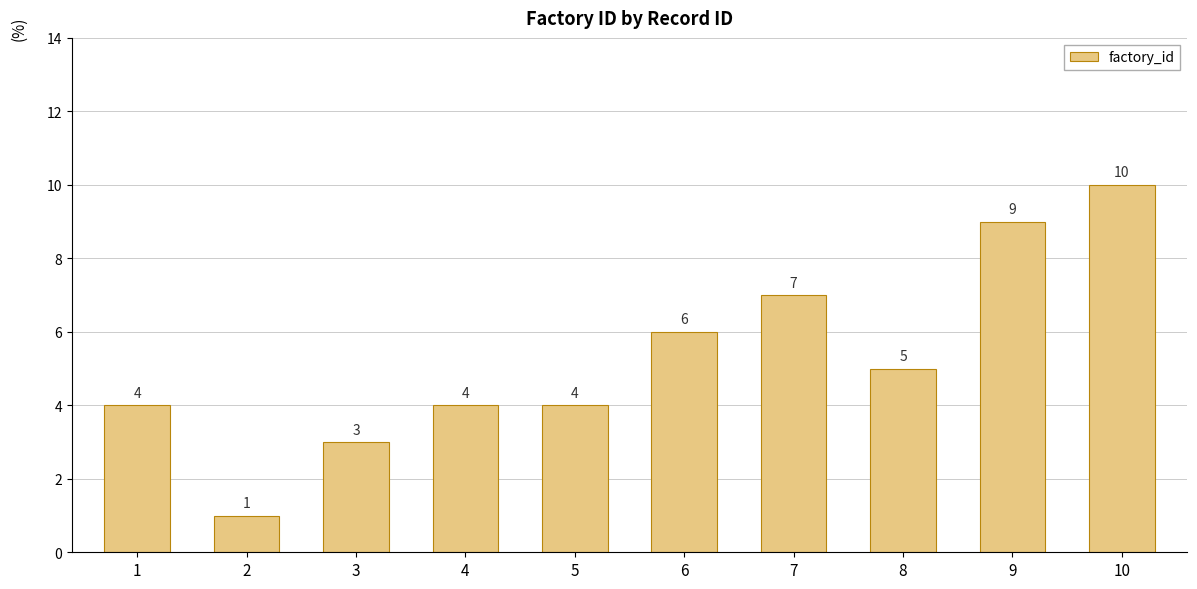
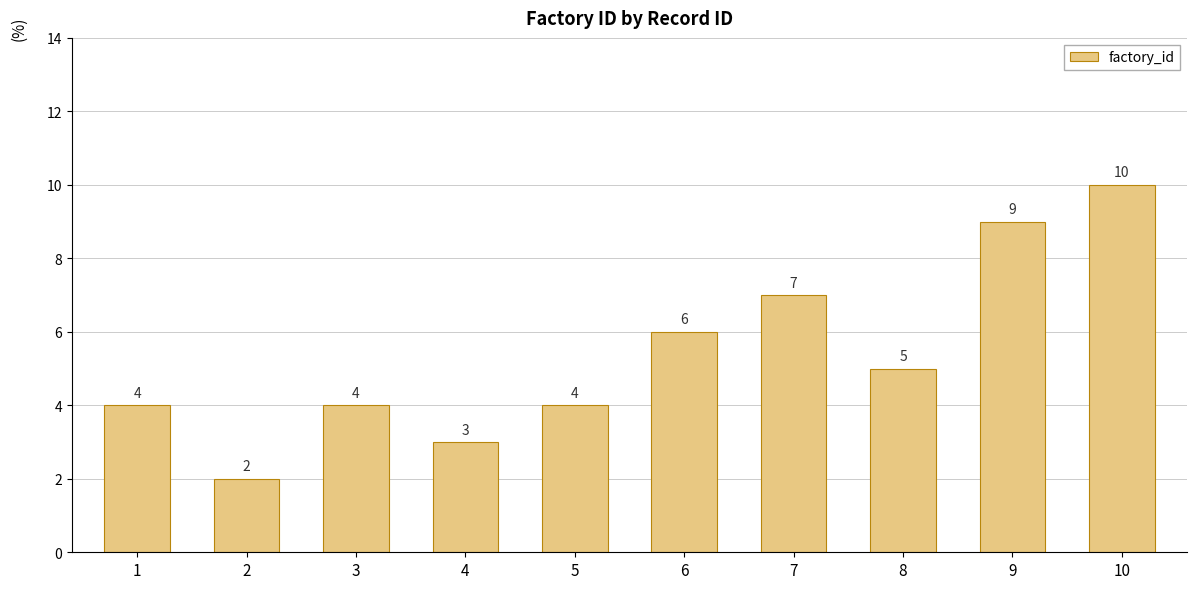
2: 1 -> 2
3: 3 -> 4
4: 4 -> 3
